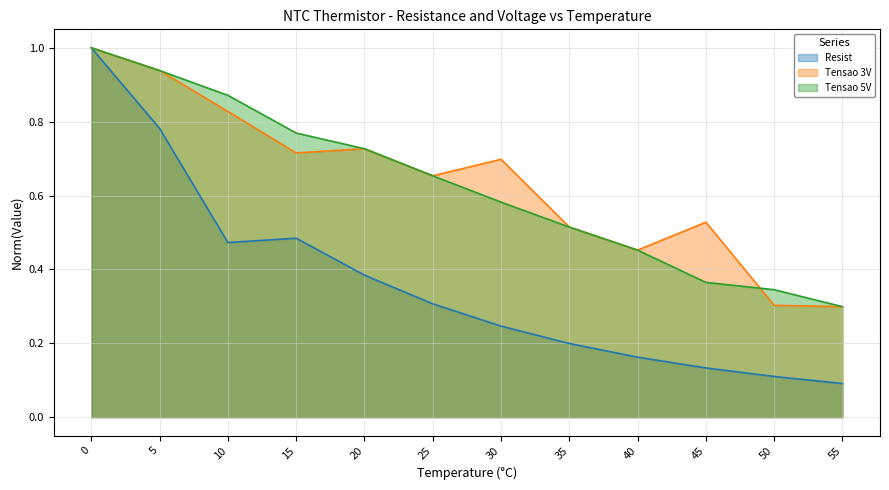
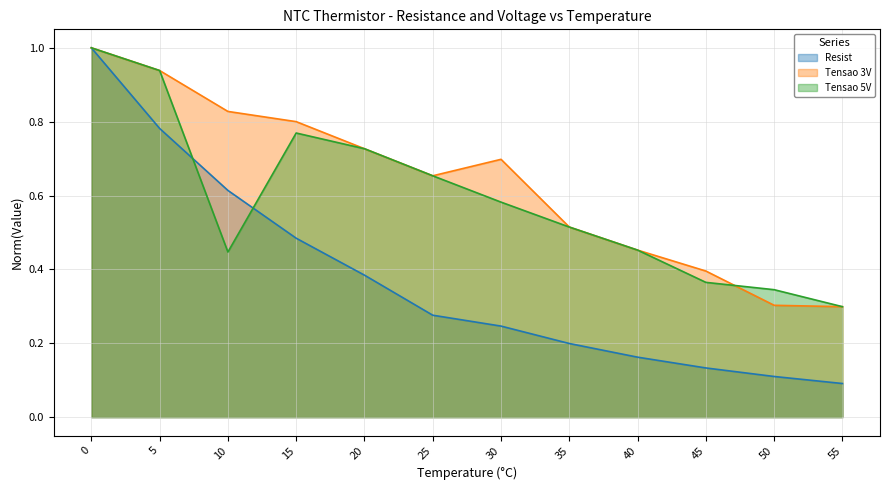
Resist, 10: 0.47 -> 0.61
Tensao 5V, 10: 0.87 -> 0.45
Tensao 3V, 15: 0.72 -> 0.80
Resist, 25: 0.31 -> 0.28
Tensao 3V, 45: 0.53 -> 0.40
